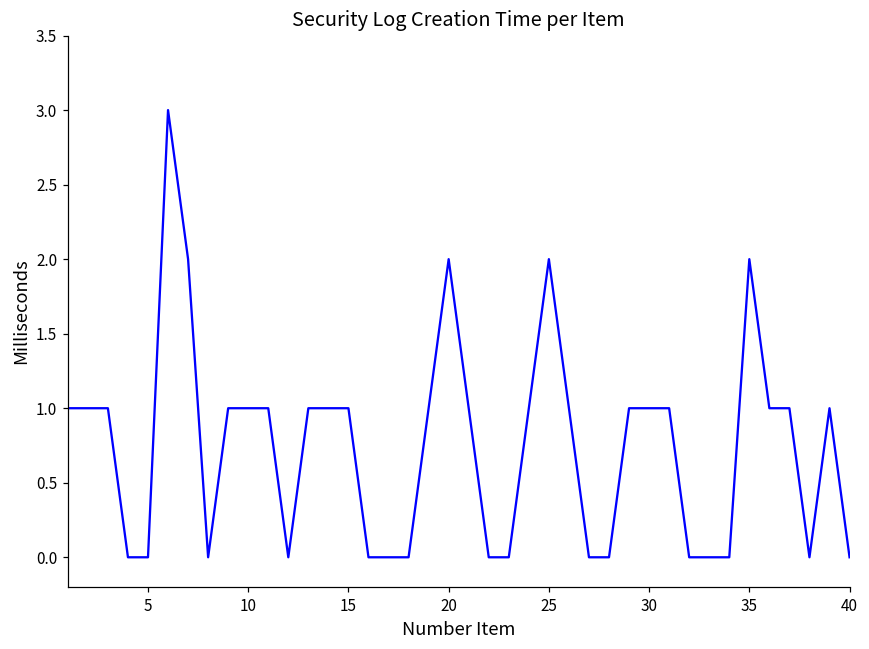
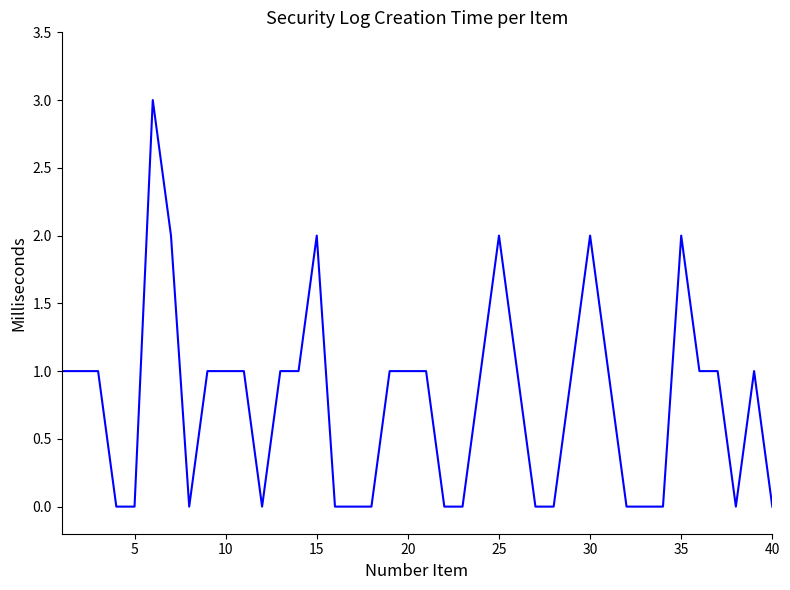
15: 1 -> 2
20: 2 -> 1
30: 1 -> 2
